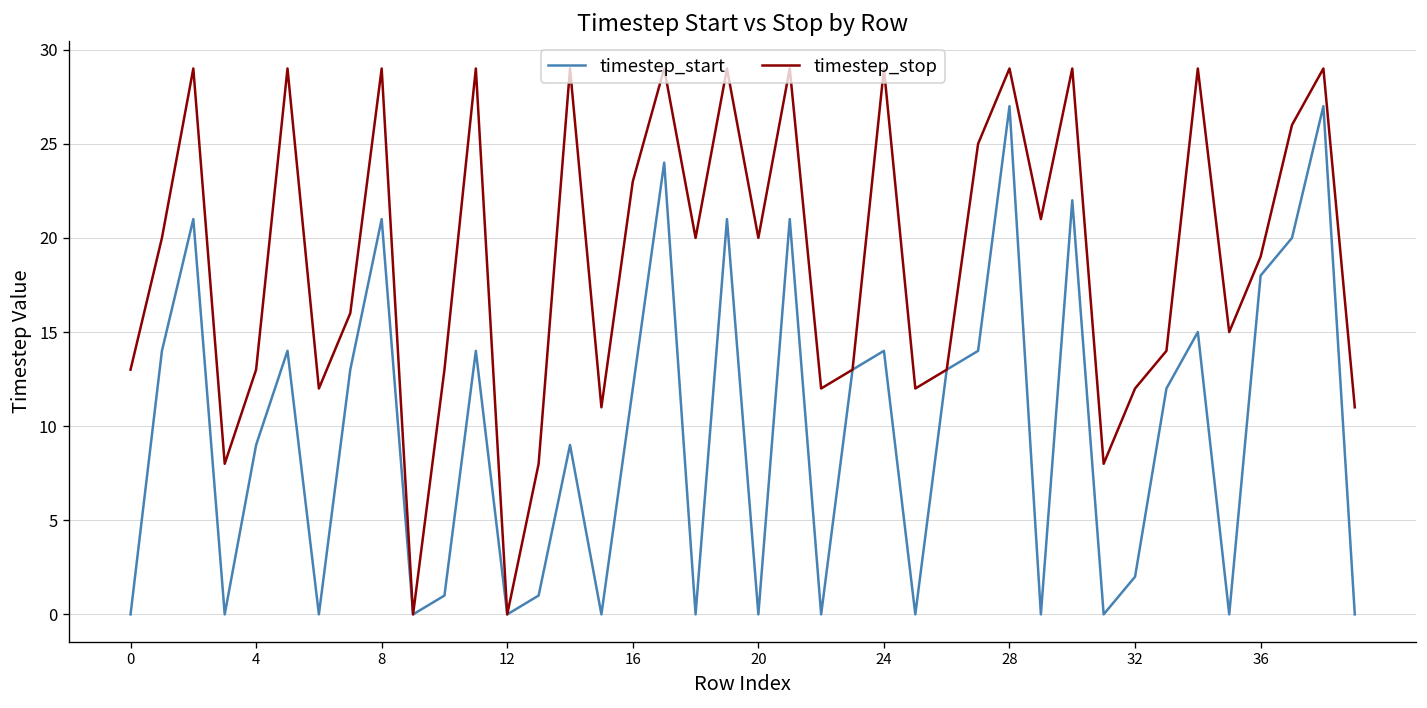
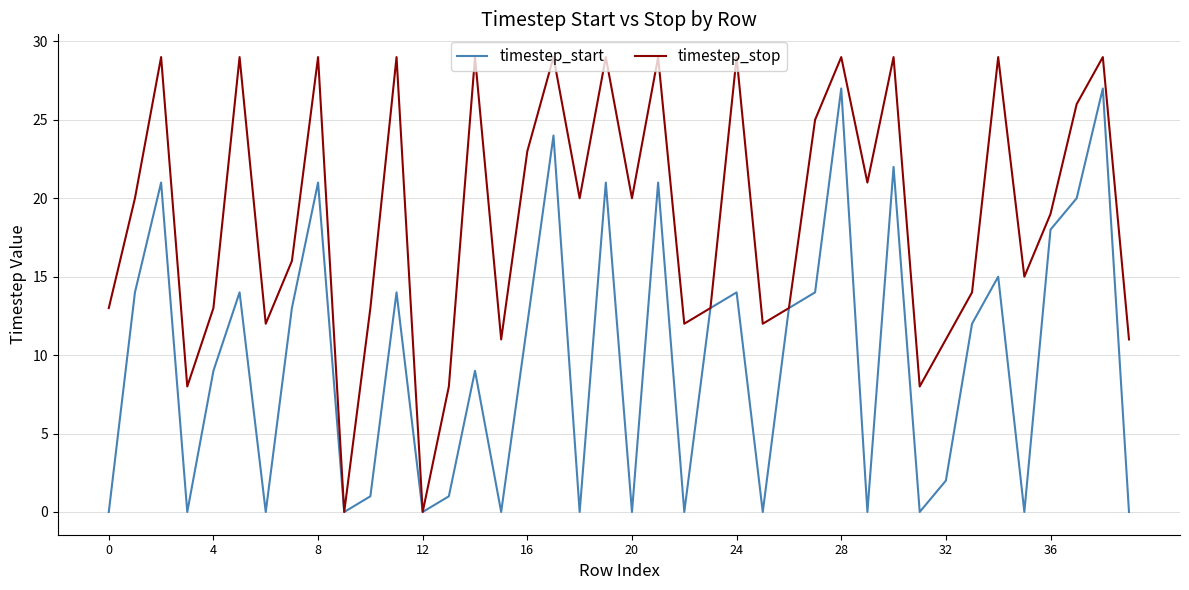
timestep_stop, 32: 12 -> 11
